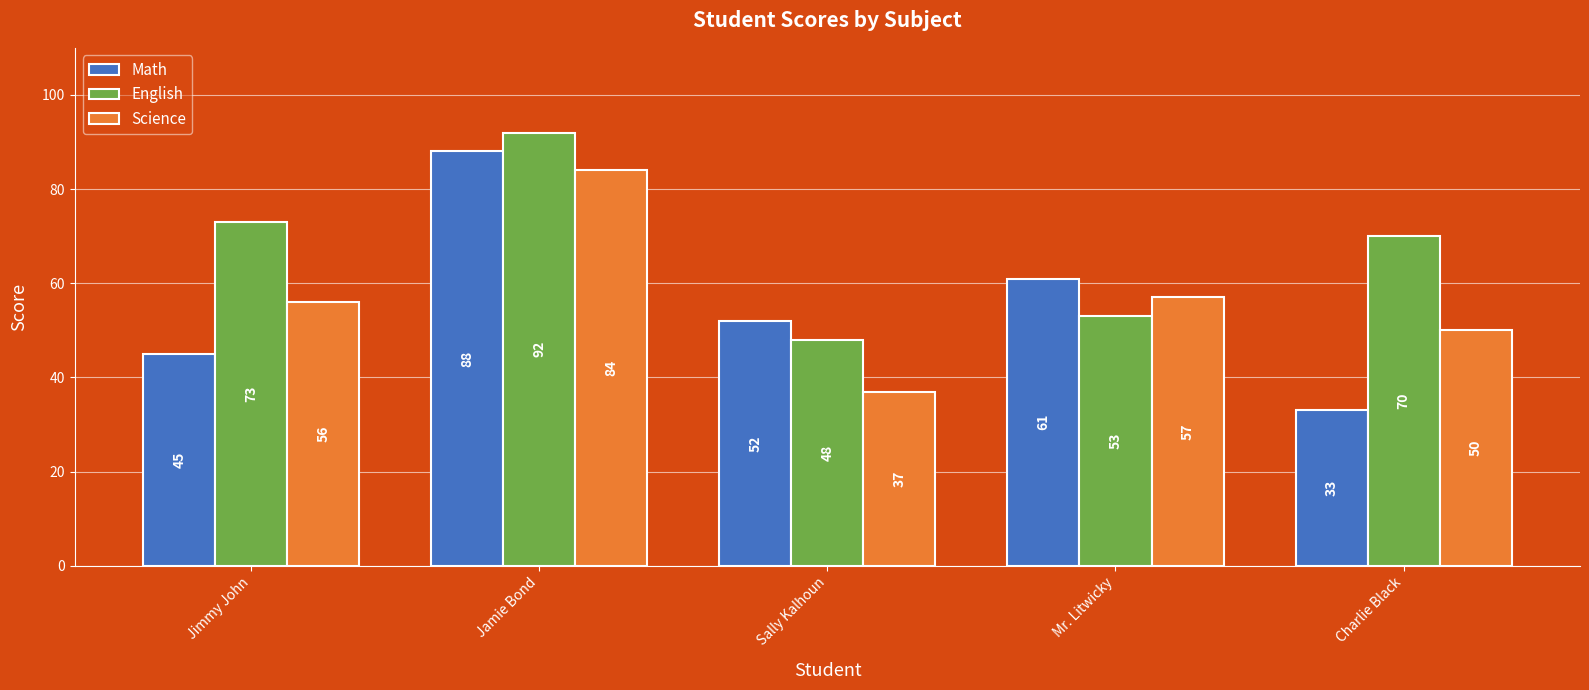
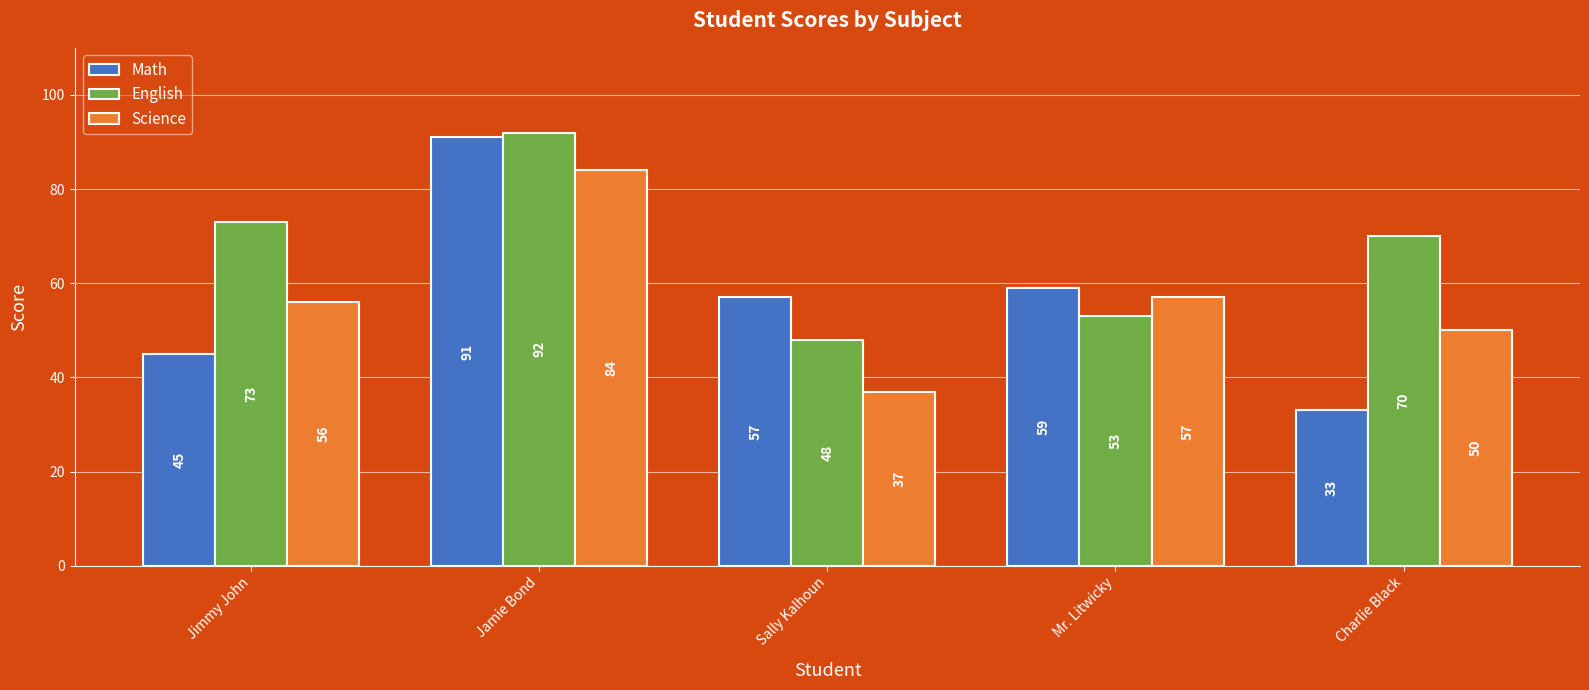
Math, Jamie Bond: 88 -> 91
Math, Sally Kalhoun: 52 -> 57
Math, Mr. Litwicky: 61 -> 59
